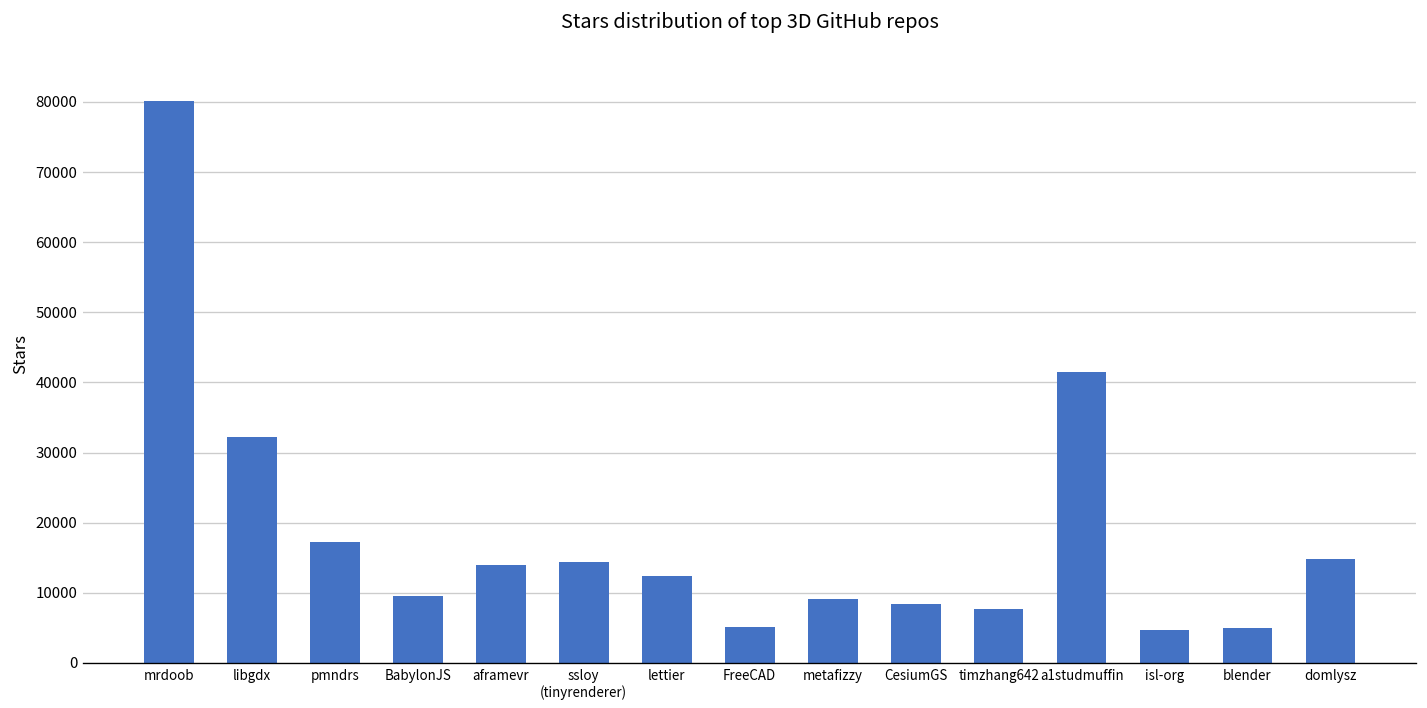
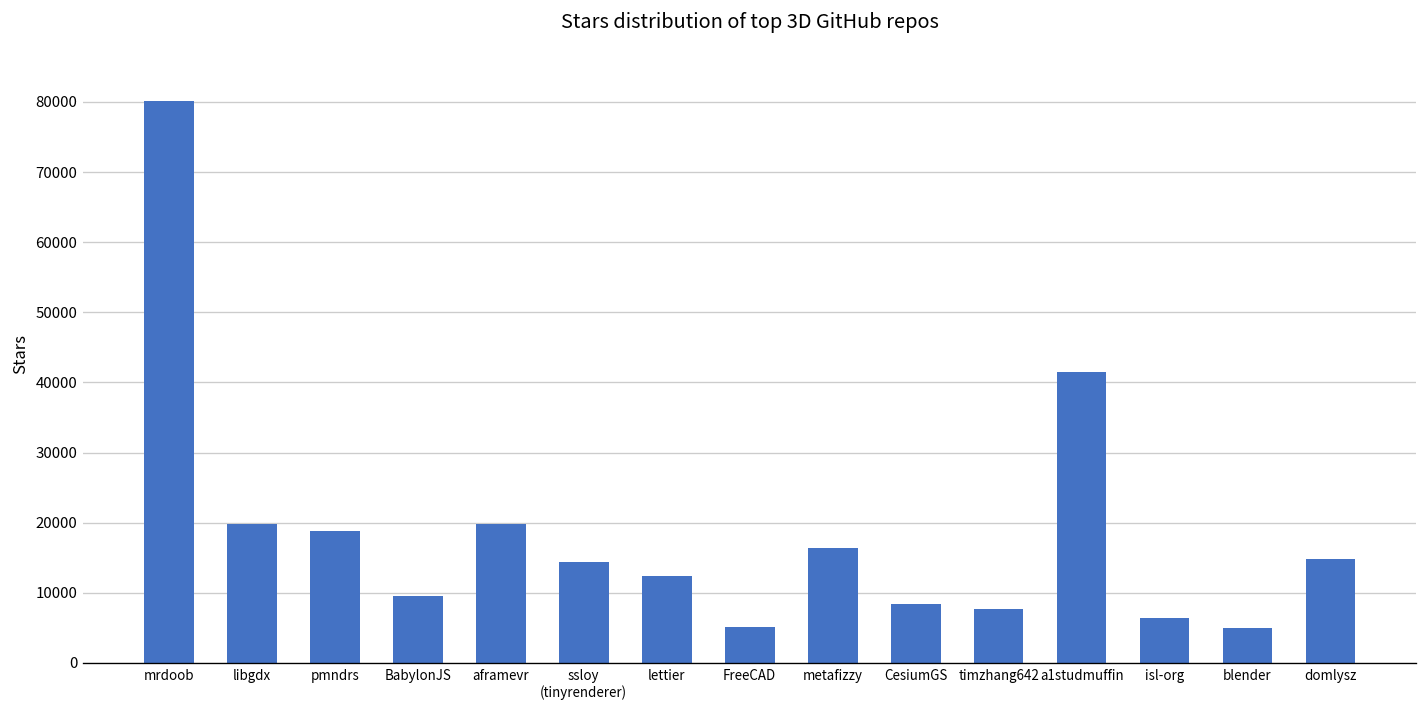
libgdx: 32000 -> 20000
pmndrs: 17000 -> 19000
aframevr: 14000 -> 20000
metafizzy: 9000 -> 16000
isl-org: 5000 -> 6000
